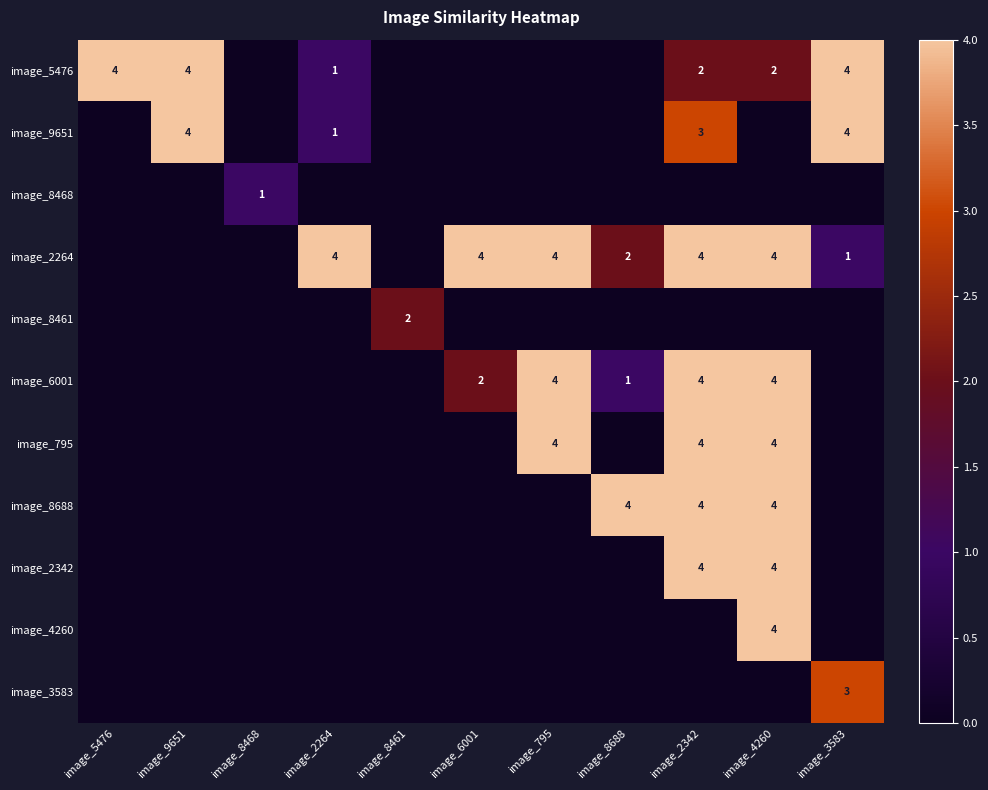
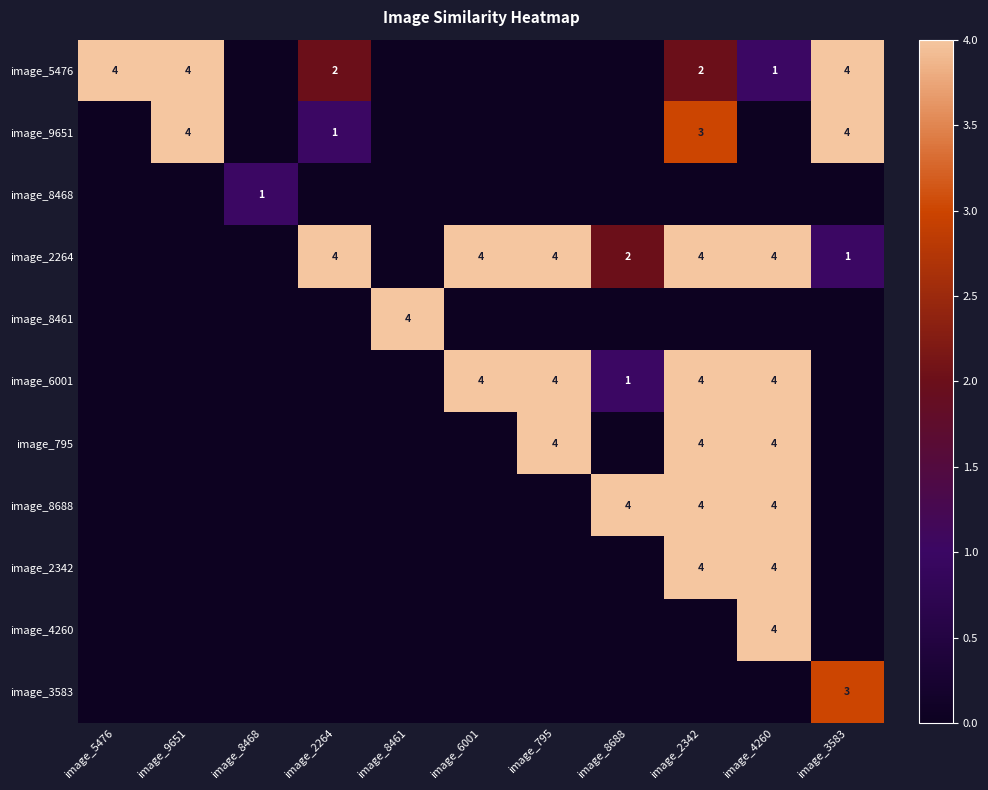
image_5476, image_2264: 1 -> 2
image_5476, image_4260: 2 -> 1
image_8461, image_8461: 2 -> 4
image_6001, image_6001: 2 -> 4
